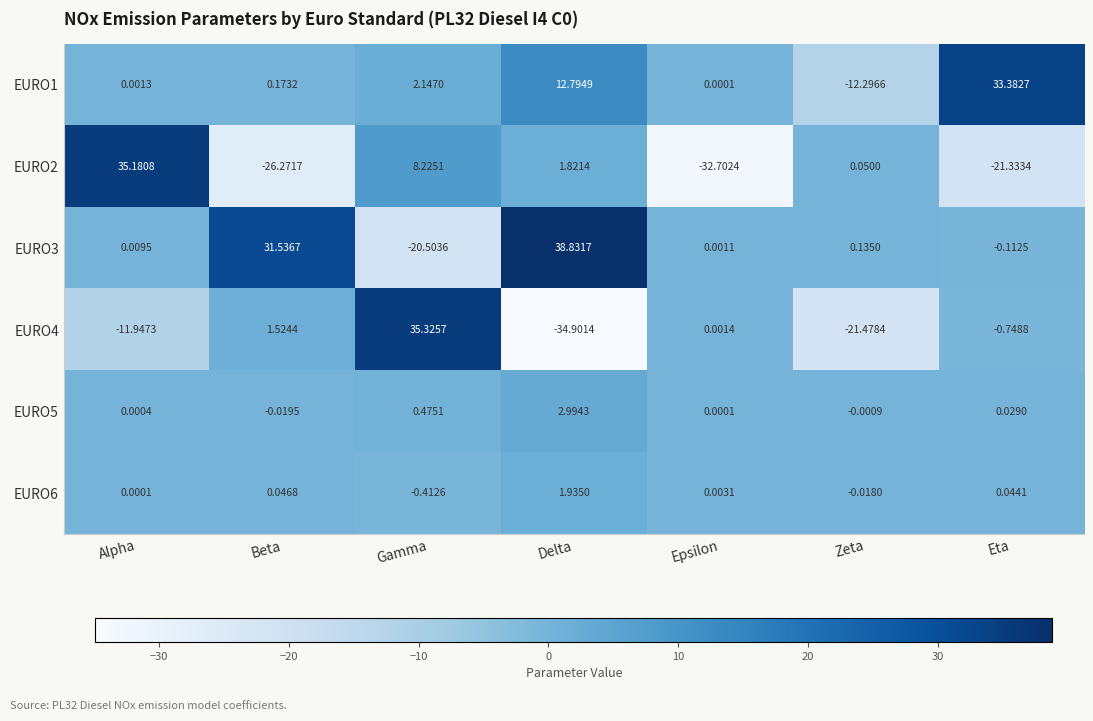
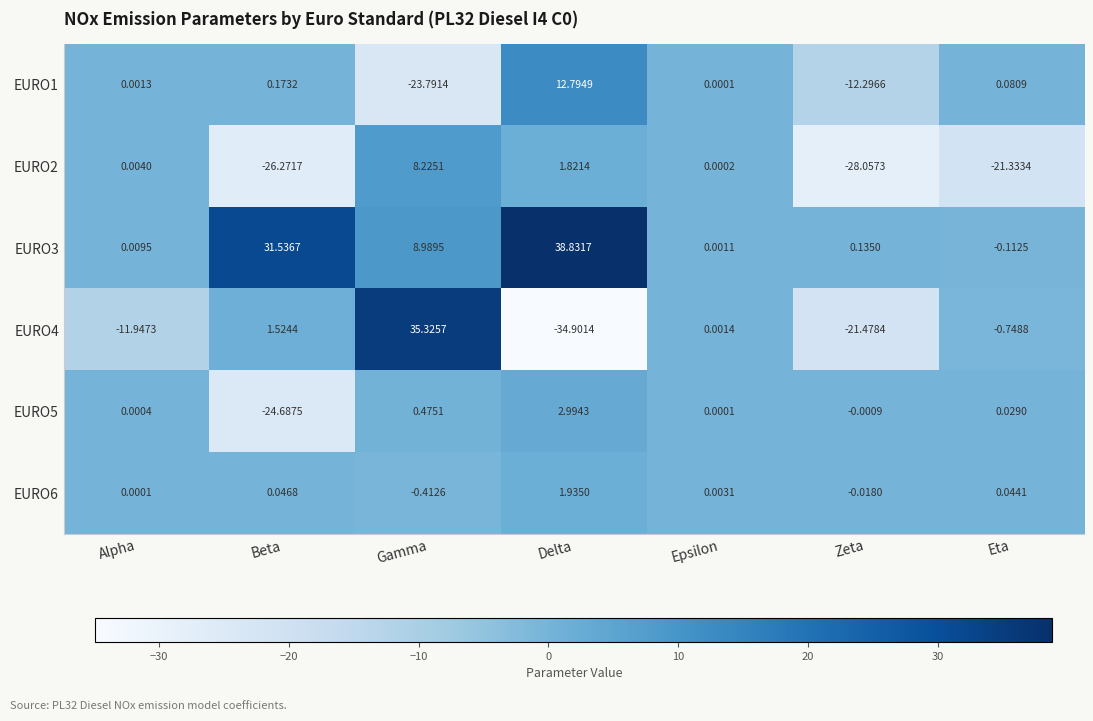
EURO1, Gamma: 2.1470 -> -23.7914
EURO1, Eta: 33.3827 -> 0.0809
EURO2, Alpha: 35.1808 -> 0.0040
EURO2, Epsilon: -32.7024 -> 0.0002
EURO2, Zeta: 0.0500 -> -28.0573
EURO3, Gamma: -20.5036 -> 8.9895
EURO5, Beta: -0.0195 -> -24.6875
